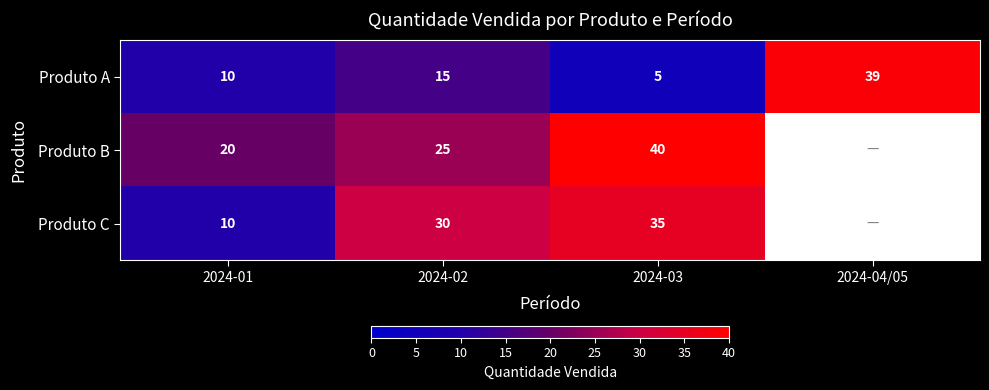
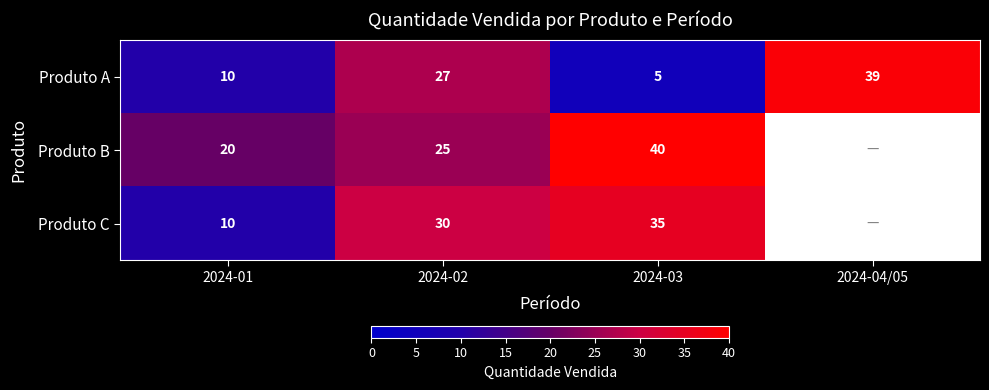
Produto A, 2024-02: 15 -> 27
